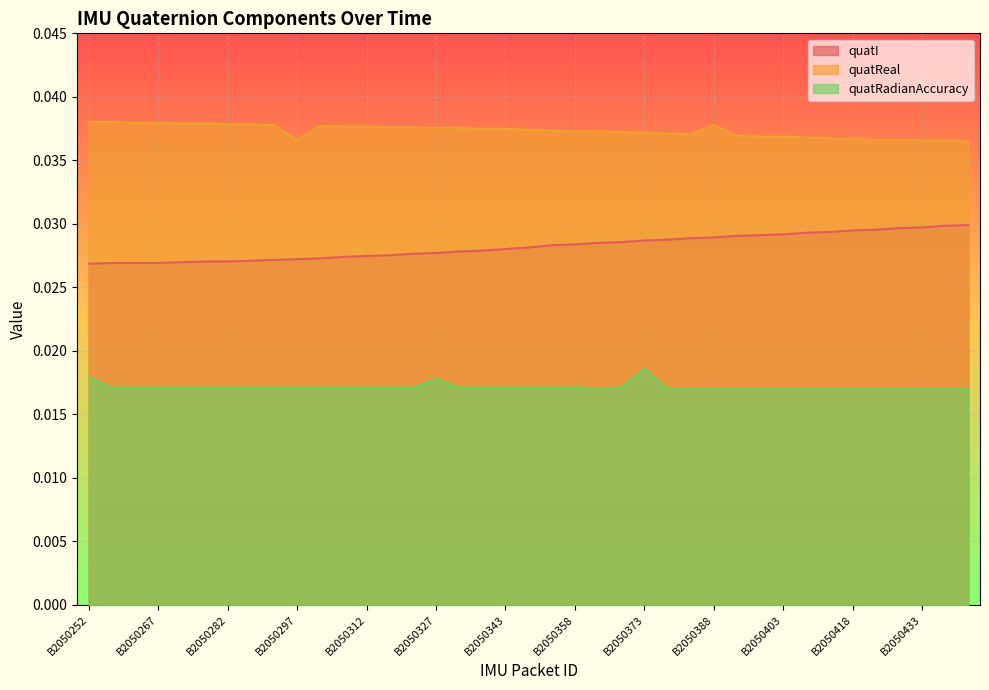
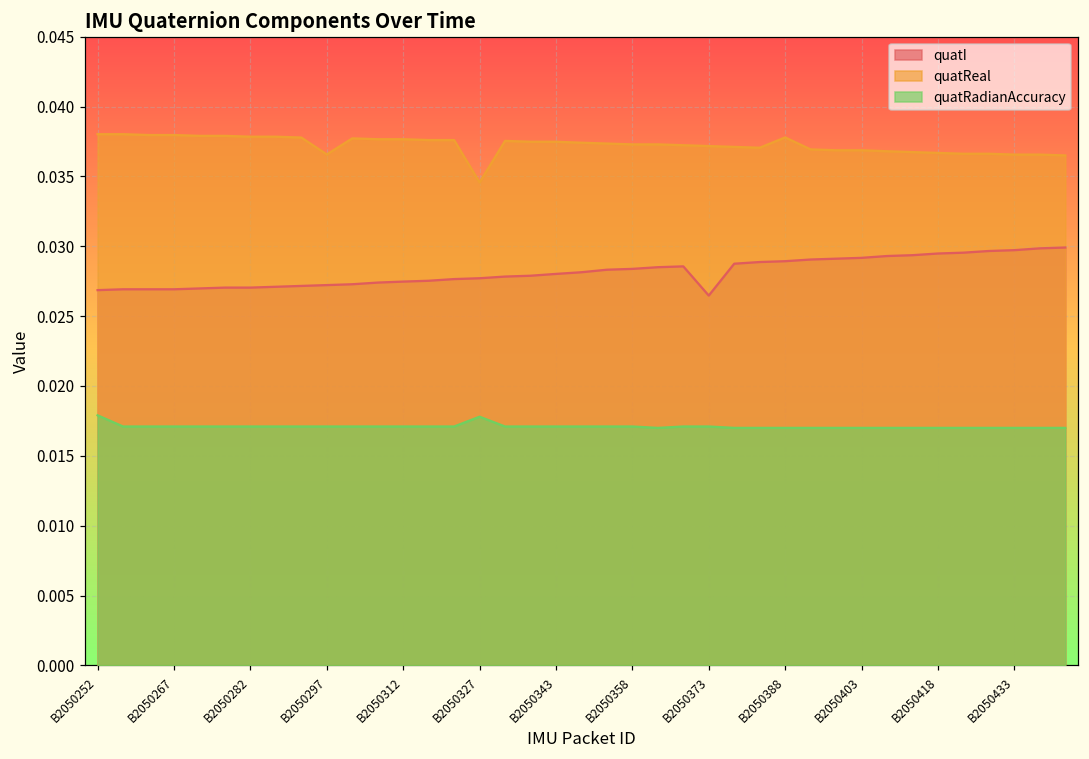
quatReal, B2050327: 0.0375 -> 0.0346
quatI, B2050373: 0.0287 -> 0.0265
quatRadianAccuracy, B2050373: 0.0186 -> 0.0171
